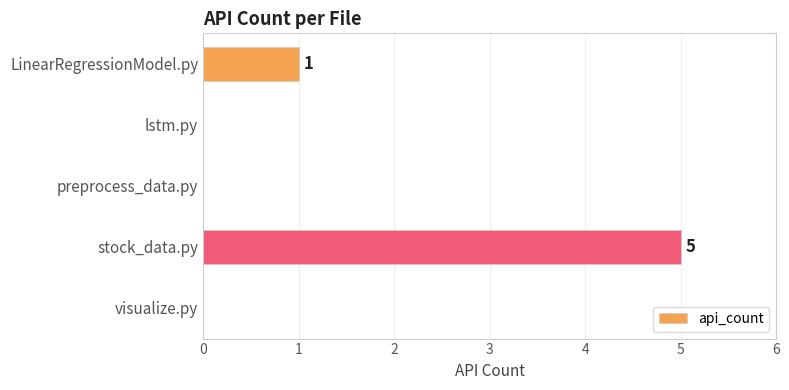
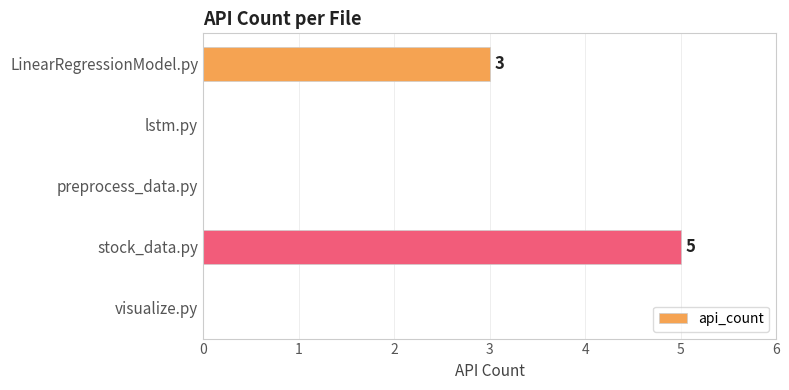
LinearRegressionModel.py: 1 -> 3
